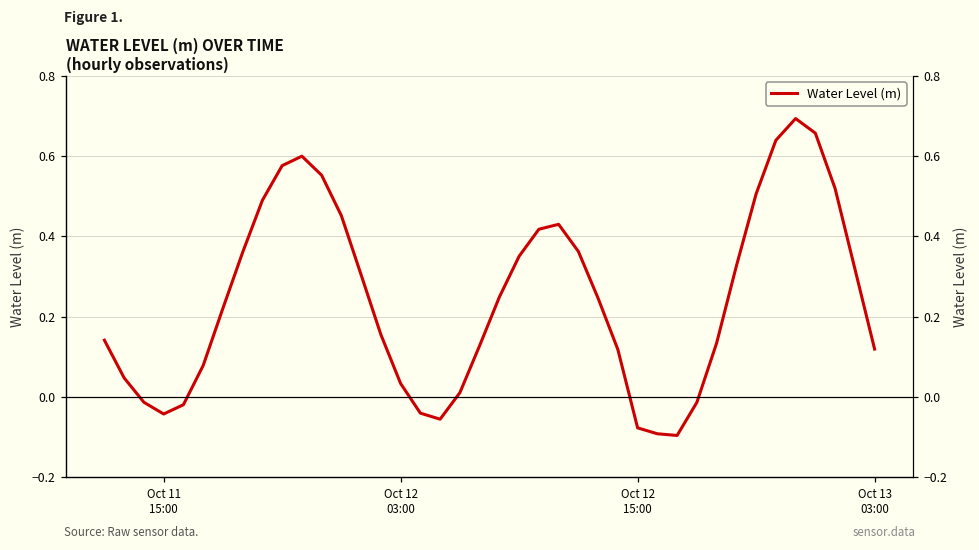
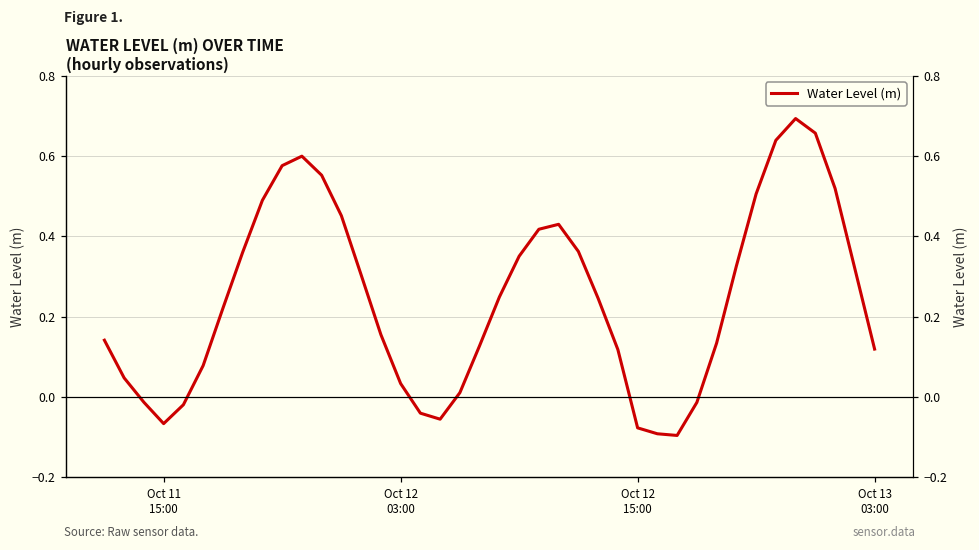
Oct 11 15:00: -0.04 -> -0.07
